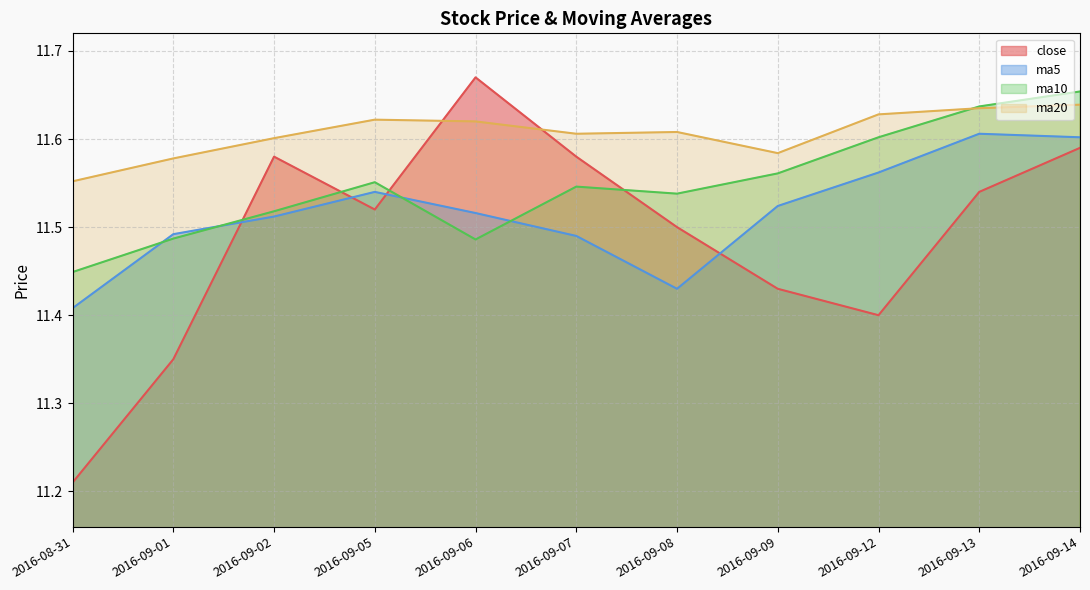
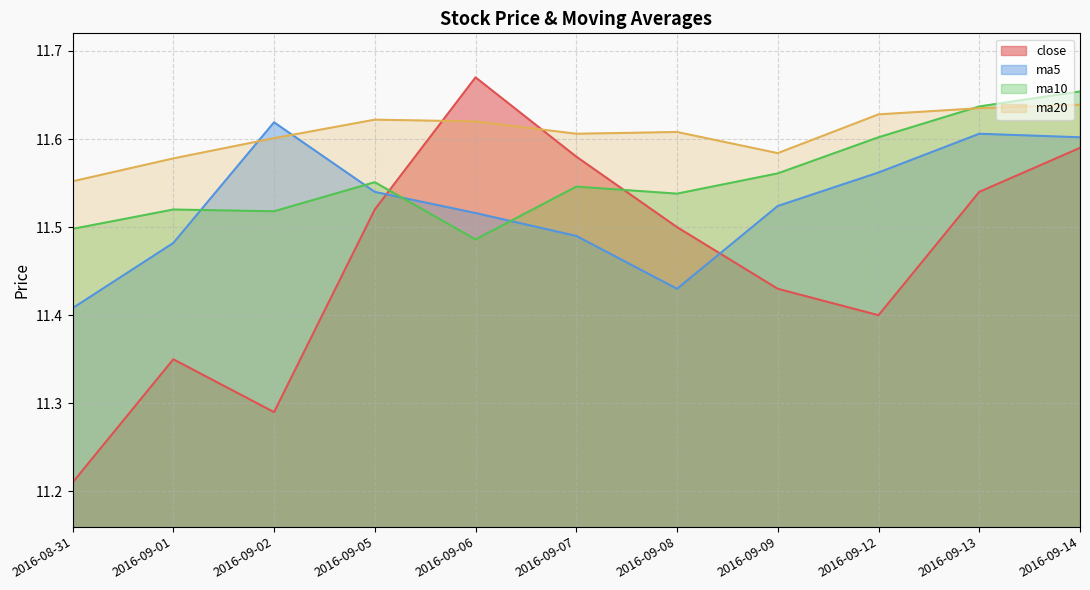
ma10, 2016-08-31: 11.45 -> 11.50
ma5, 2016-09-01: 11.49 -> 11.48
ma10, 2016-09-01: 11.49 -> 11.52
close, 2016-09-02: 11.58 -> 11.29
ma5, 2016-09-02: 11.51 -> 11.62
